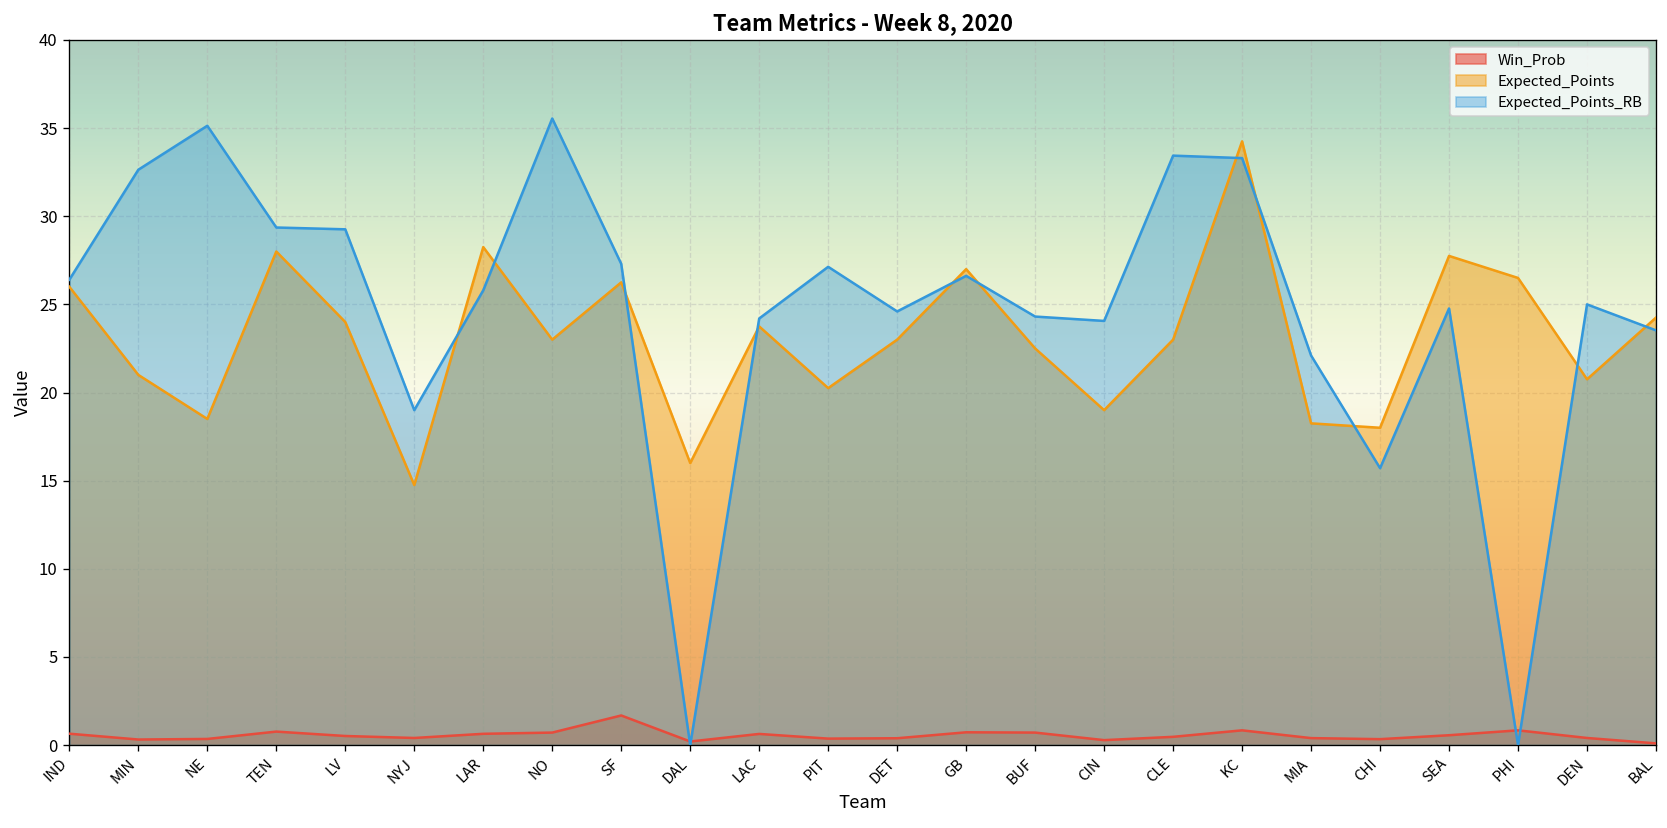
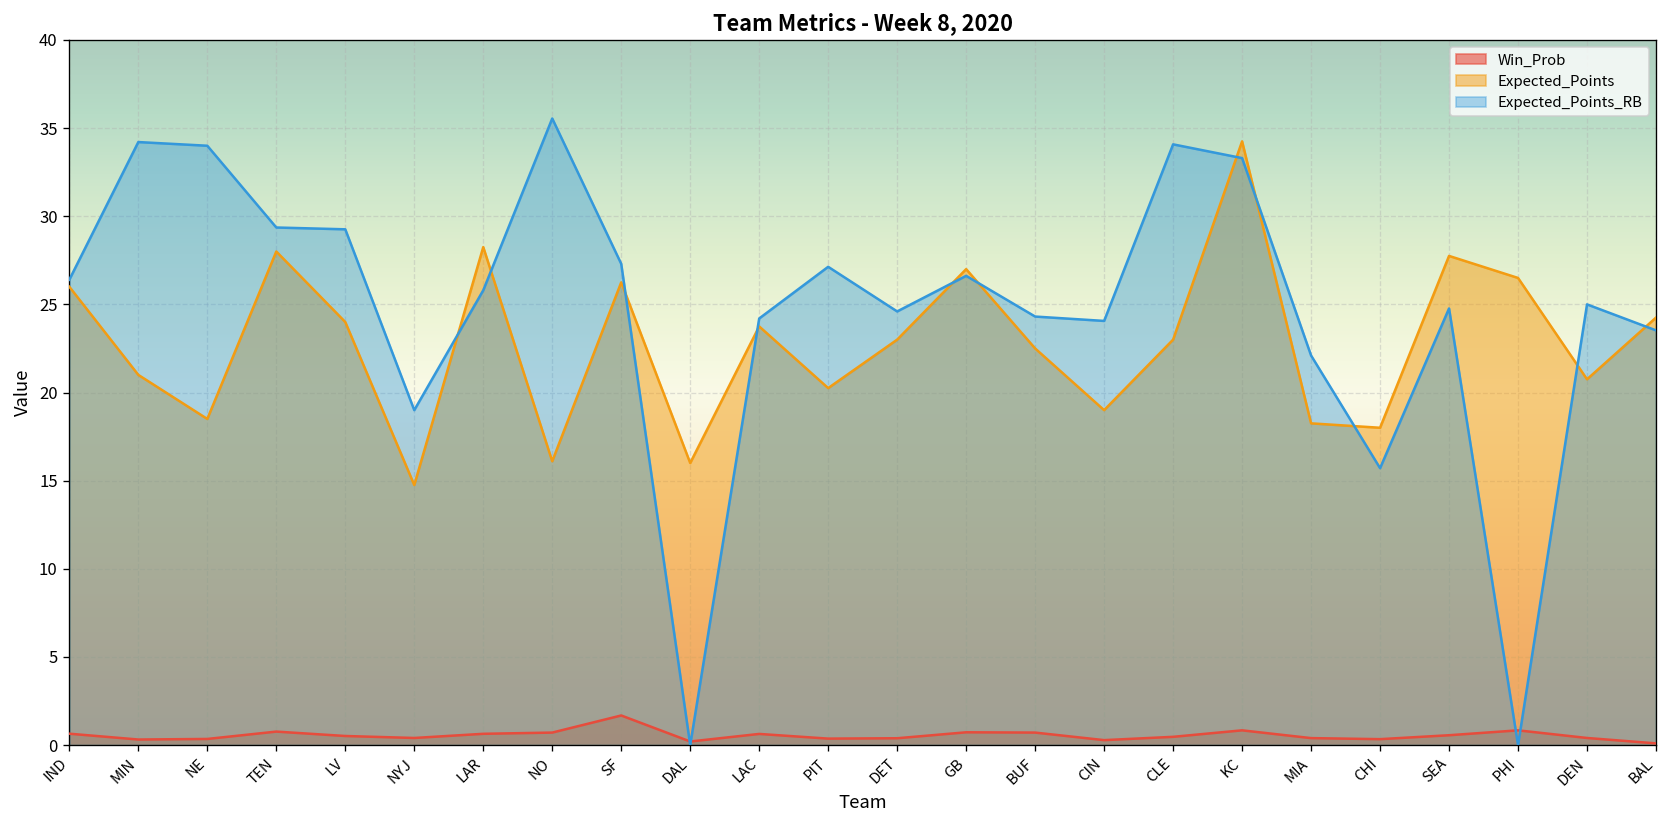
Expected_Points_RB, MIN: 32.6 -> 34.2
Expected_Points_RB, NE: 35.1 -> 34.0
Expected_Points, NO: 23.0 -> 16.1
Expected_Points_RB, CLE: 33.4 -> 34.1
